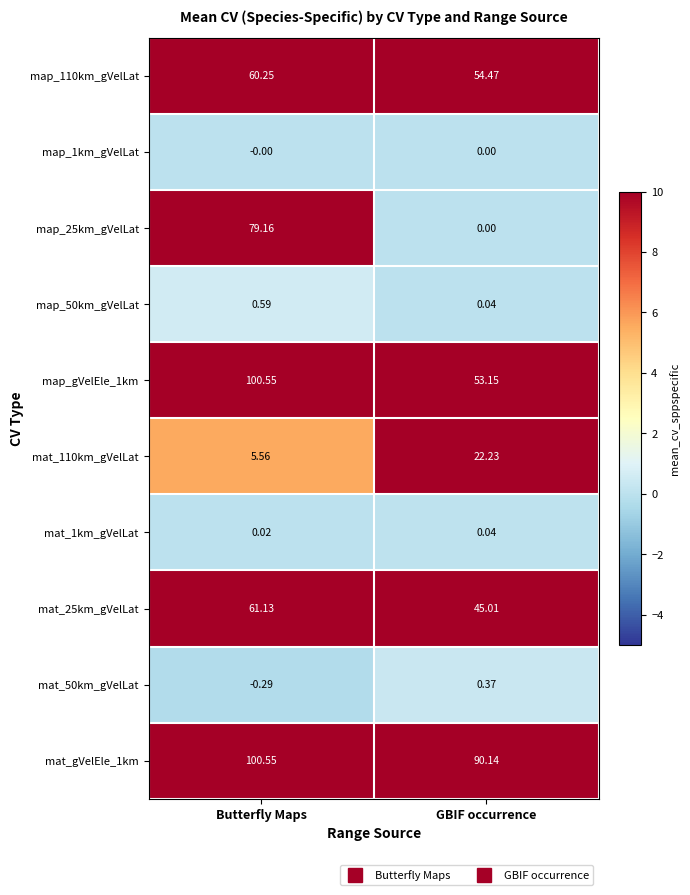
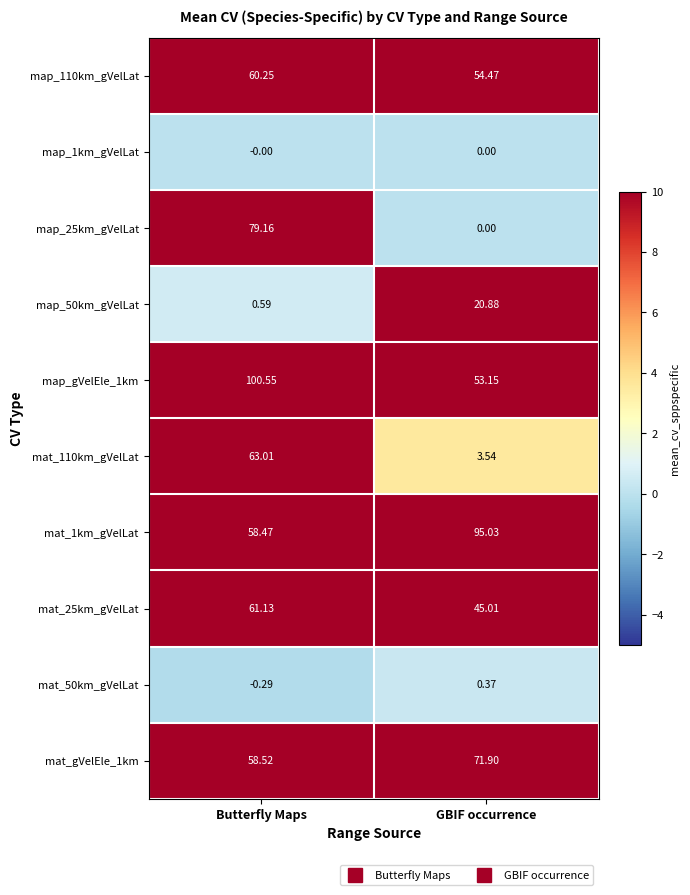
map_50km_gVelLat, GBIF occurrence: 0.04 -> 20.88
mat_110km_gVelLat, Butterfly Maps: 5.56 -> 63.01
mat_110km_gVelLat, GBIF occurrence: 22.23 -> 3.54
mat_1km_gVelLat, Butterfly Maps: 0.02 -> 58.47
mat_1km_gVelLat, GBIF occurrence: 0.04 -> 95.03
mat_gVelEle_1km, Butterfly Maps: 100.55 -> 58.52
mat_gVelEle_1km, GBIF occurrence: 90.14 -> 71.90
